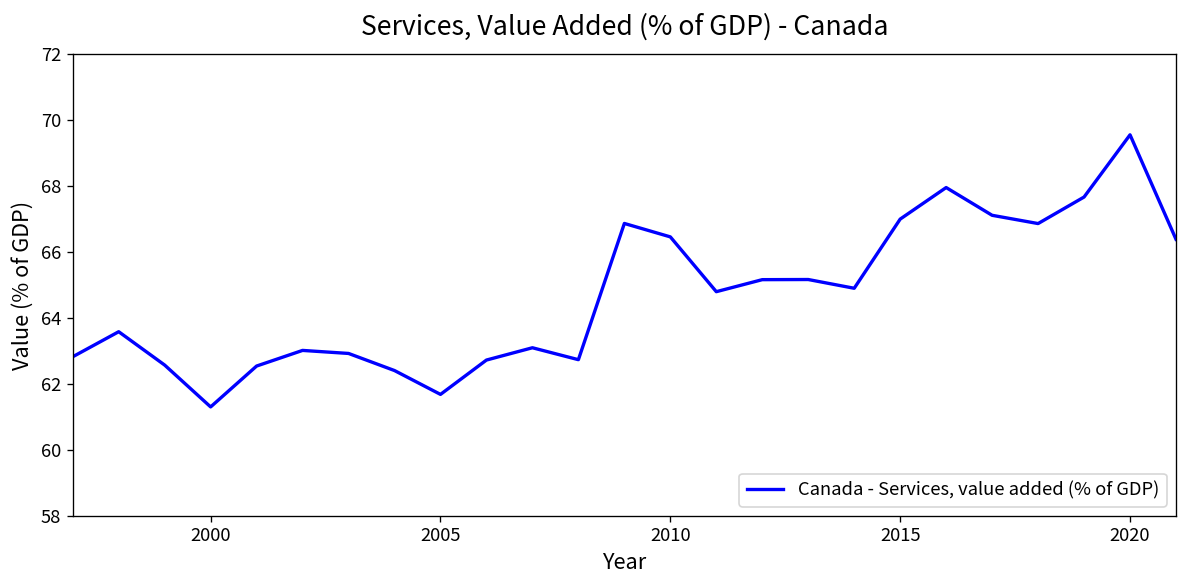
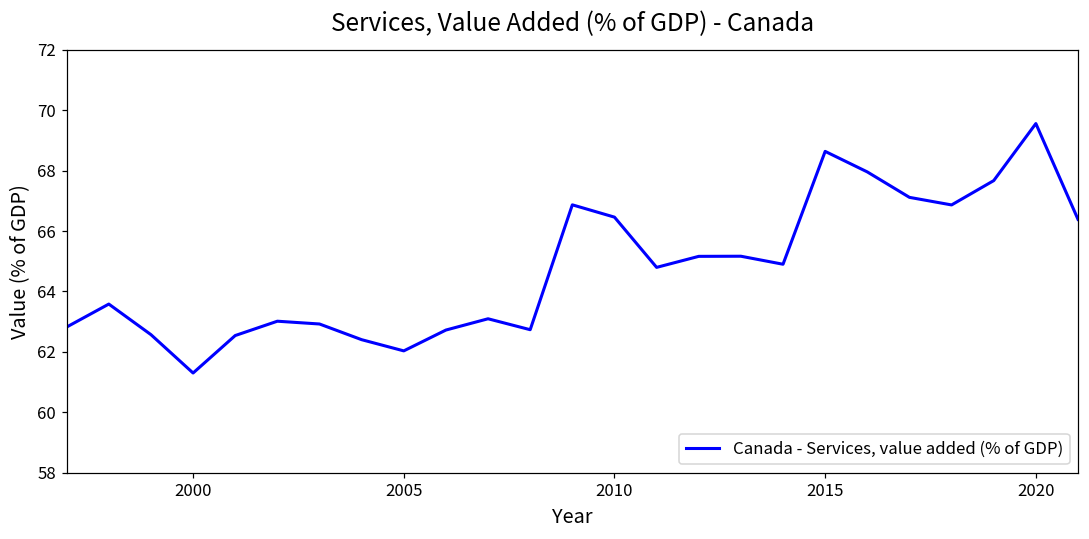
2005: 61.7 -> 62.0
2015: 67.0 -> 68.6
